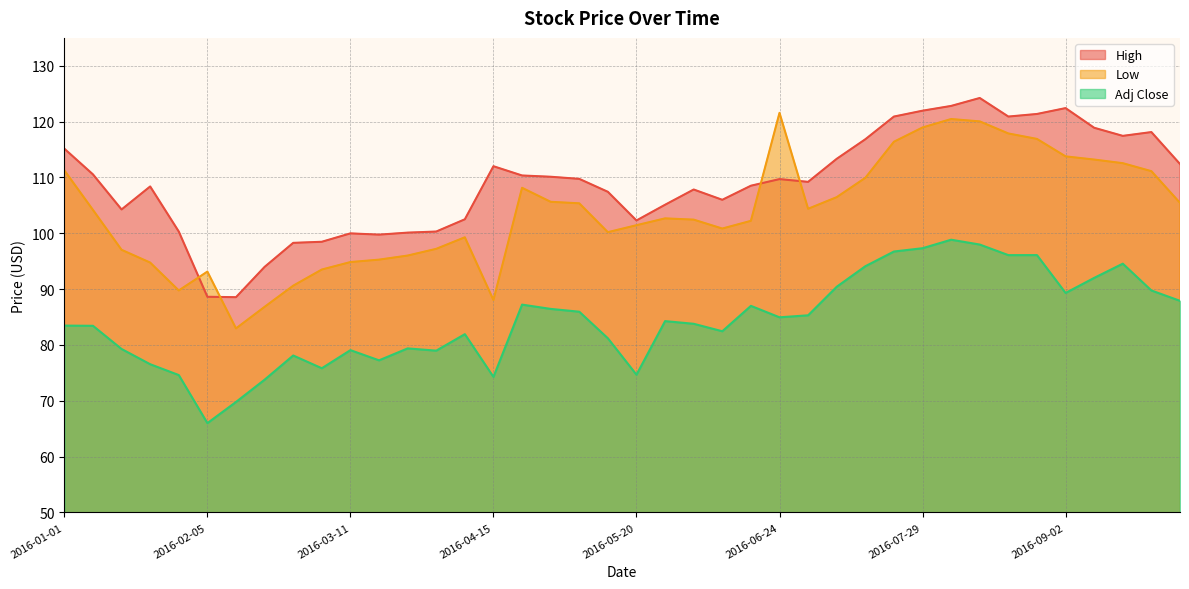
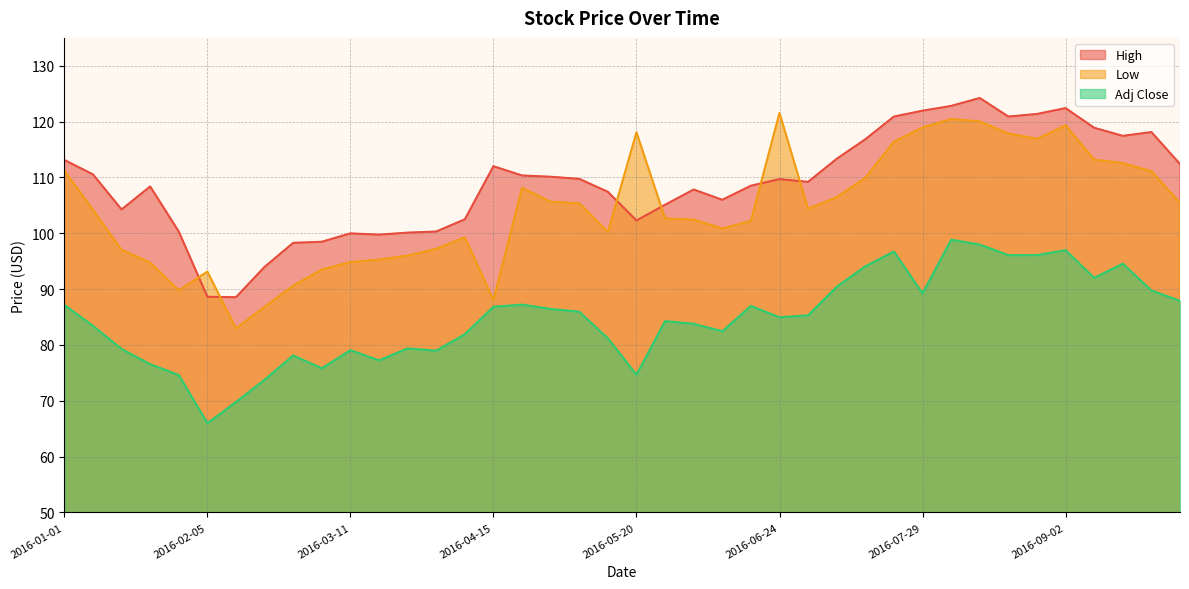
High, 2016-01-01: 115 -> 113
Adj Close, 2016-01-01: 83 -> 87
Adj Close, 2016-04-15: 74 -> 87
Low, 2016-05-20: 101 -> 118
Adj Close, 2016-07-29: 97 -> 89
Low, 2016-09-02: 114 -> 119
Adj Close, 2016-09-02: 89 -> 97
